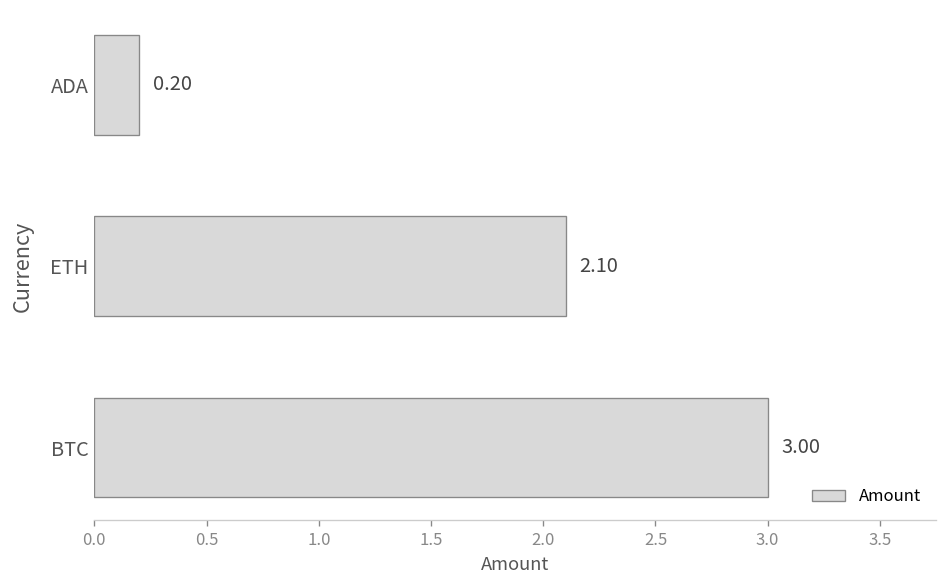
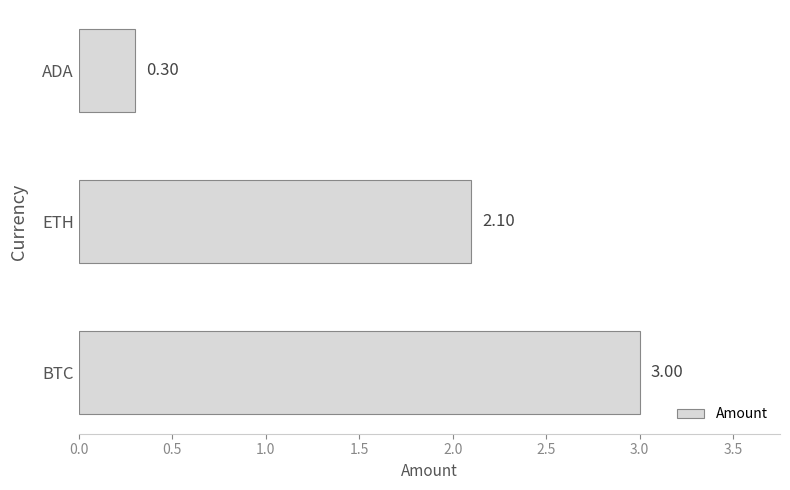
ADA: 0.20 -> 0.30
